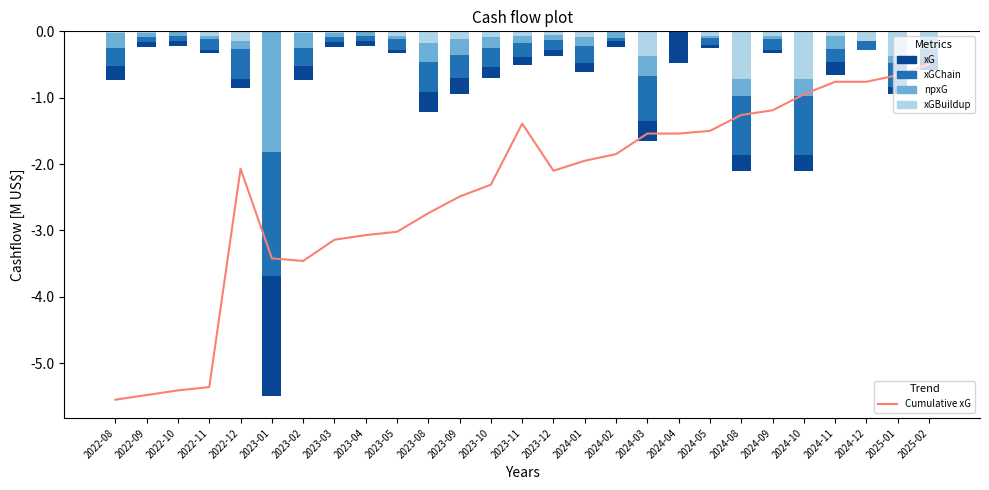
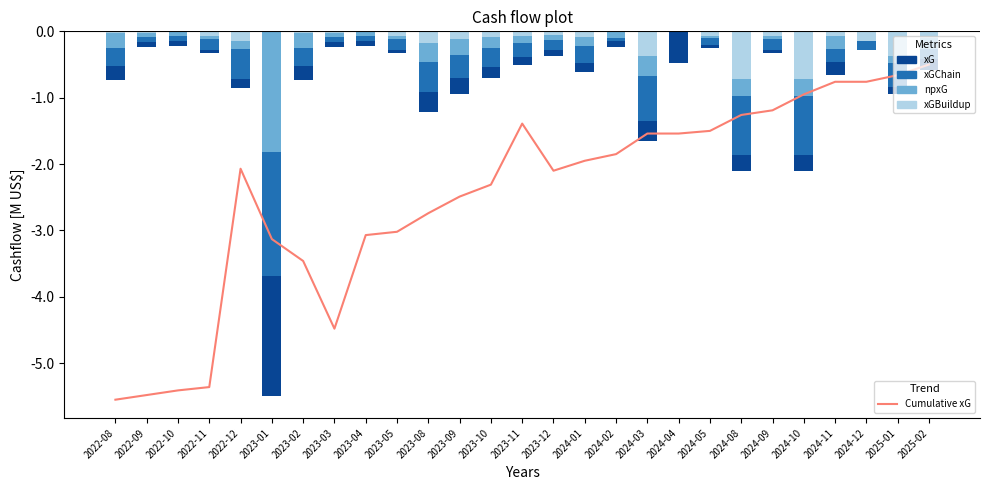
Cumulative xG, 2023-01: -3.4 -> -3.1
Cumulative xG, 2023-03: -3.1 -> -4.5
